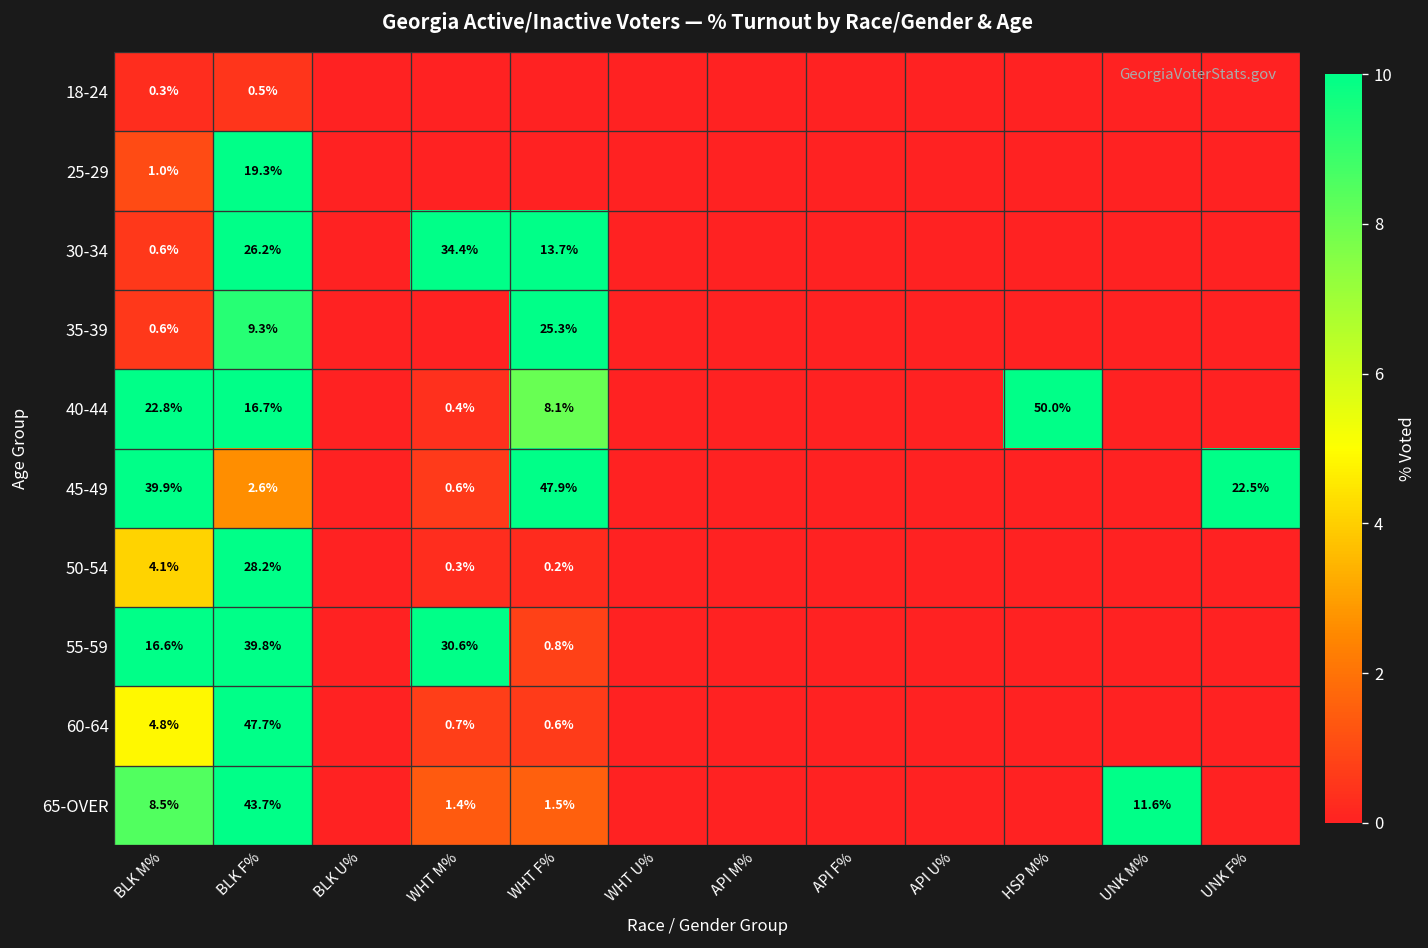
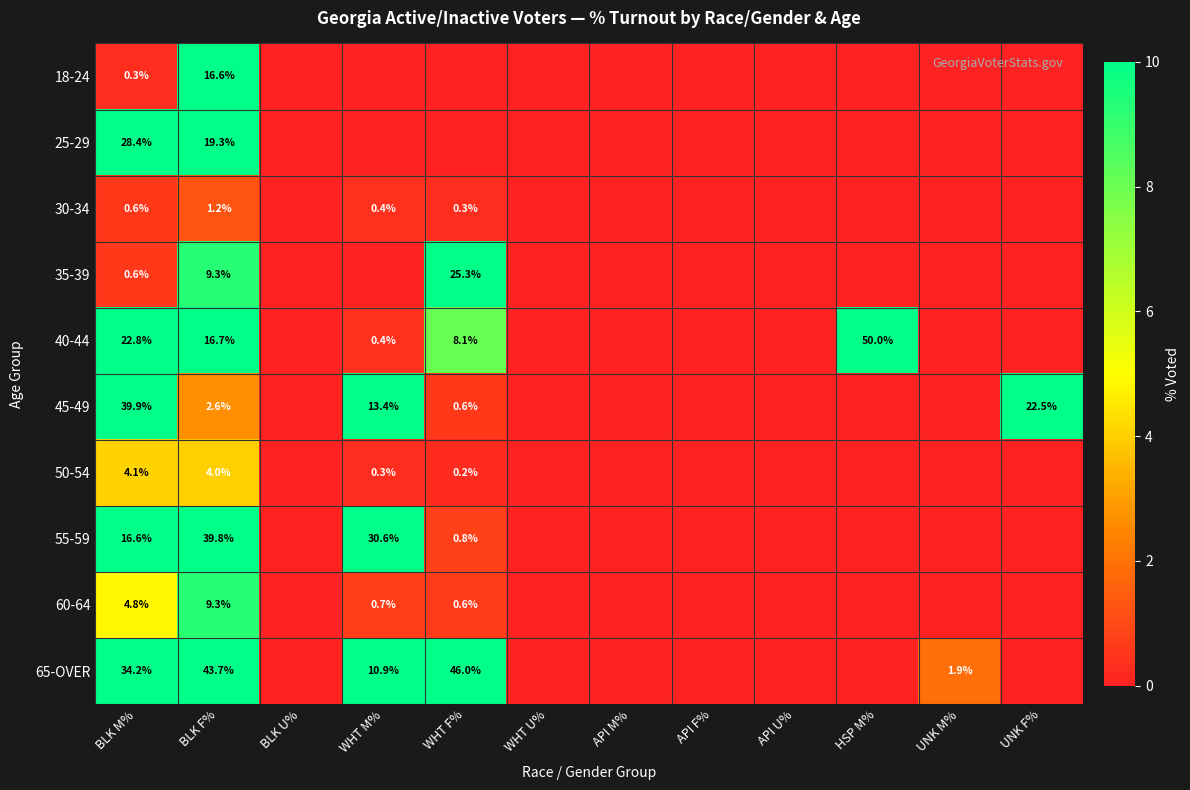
18-24, BLK F%: 0.5% -> 16.6%
25-29, BLK M%: 1.0% -> 28.4%
30-34, BLK F%: 26.2% -> 1.2%
30-34, WHT M%: 34.4% -> 0.4%
30-34, WHT F%: 13.7% -> 0.3%
45-49, WHT M%: 0.6% -> 13.4%
45-49, WHT F%: 47.9% -> 0.6%
50-54, BLK F%: 28.2% -> 4.0%
60-64, BLK F%: 47.7% -> 9.3%
65-OVER, BLK M%: 8.5% -> 34.2%
65-OVER, WHT M%: 1.4% -> 10.9%
65-OVER, WHT F%: 1.5% -> 46.0%
65-OVER, UNK M%: 11.6% -> 1.9%
